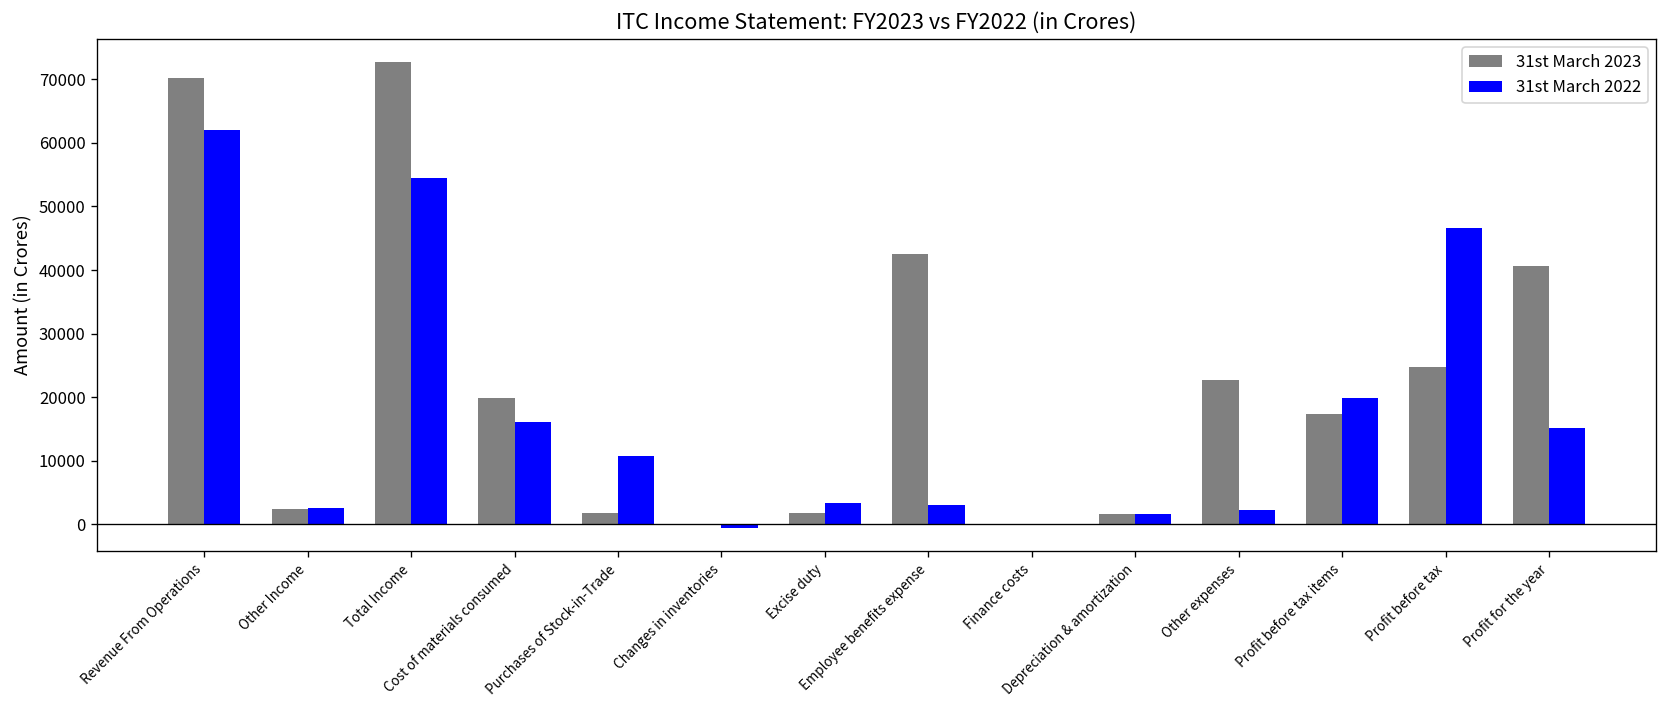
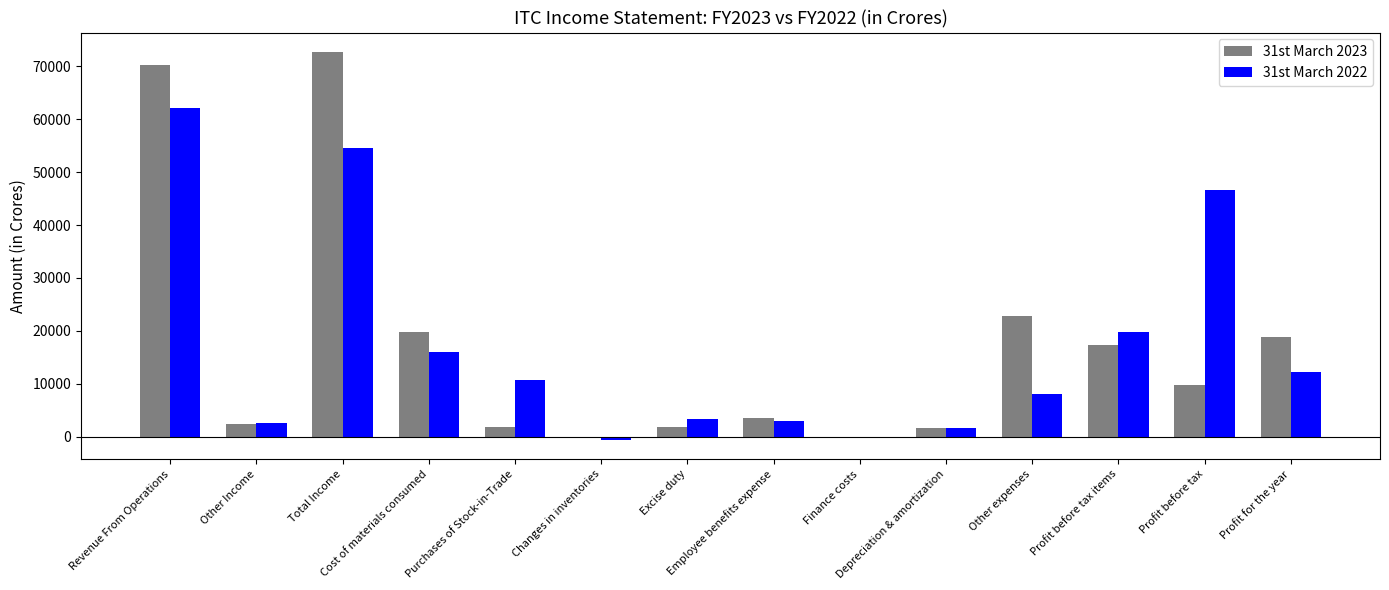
31st March 2023, Employee benefits expense: 42000 -> 4000
31st March 2022, Other expenses: 2000 -> 8000
31st March 2023, Profit before tax: 25000 -> 10000
31st March 2023, Profit for the year: 41000 -> 19000
31st March 2022, Profit for the year: 15000 -> 12000
